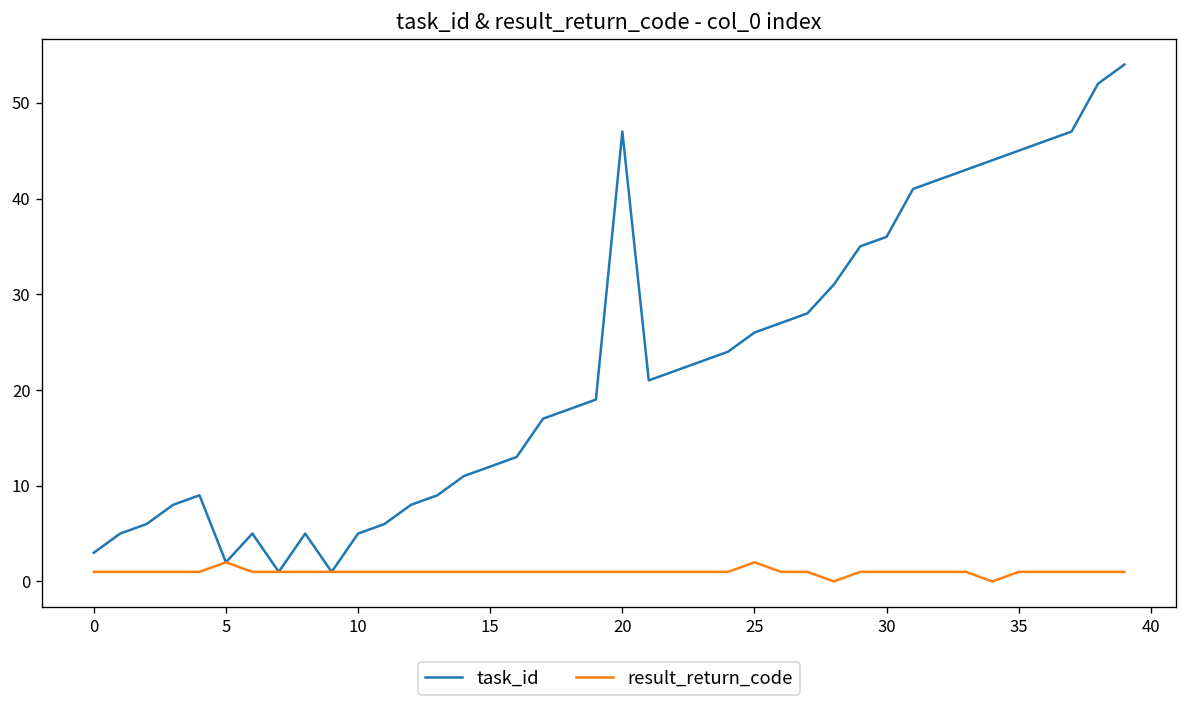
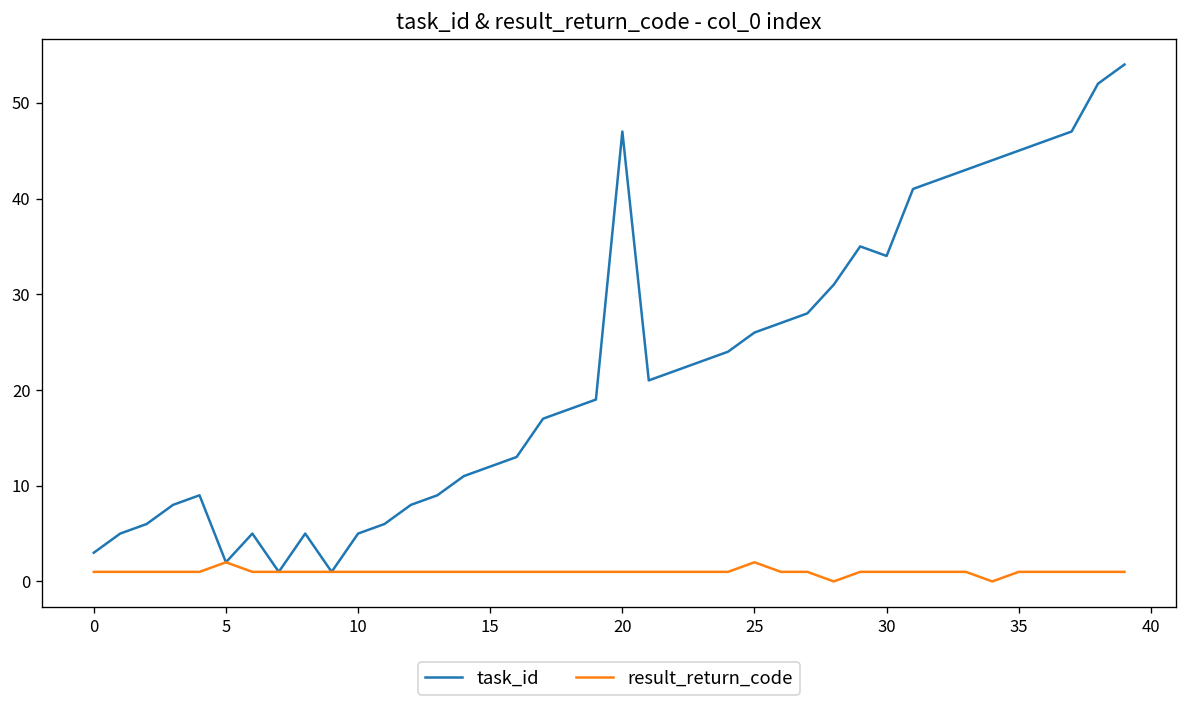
task_id, 30: 36 -> 34
